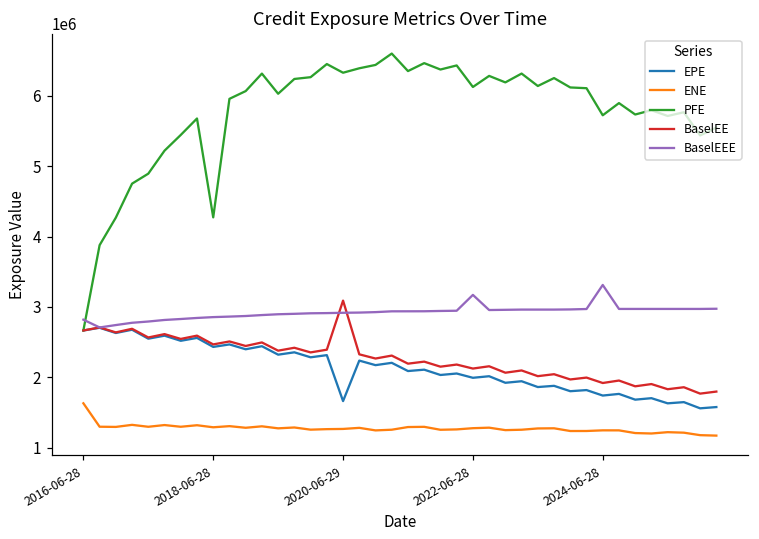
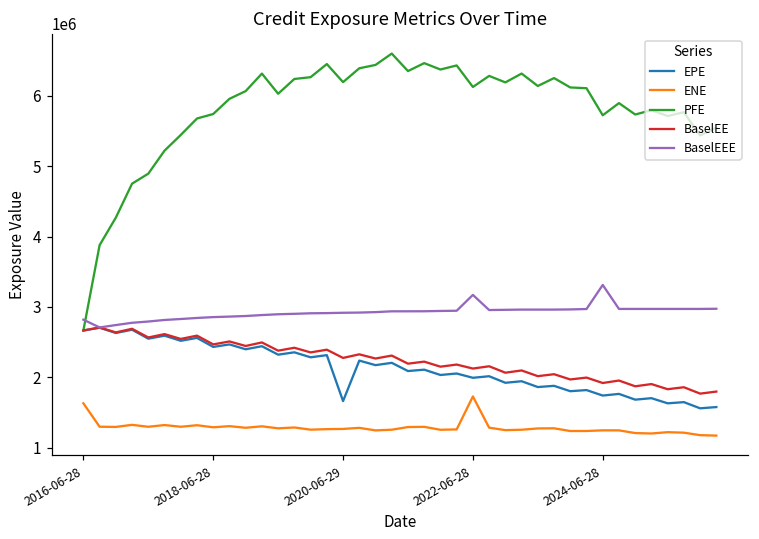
PFE, 2018-06-28: 4300000 -> 5700000
PFE, 2020-06-29: 6300000 -> 6200000
BaselEE, 2020-06-29: 3100000 -> 2300000
ENE, 2022-06-28: 1300000 -> 1700000
